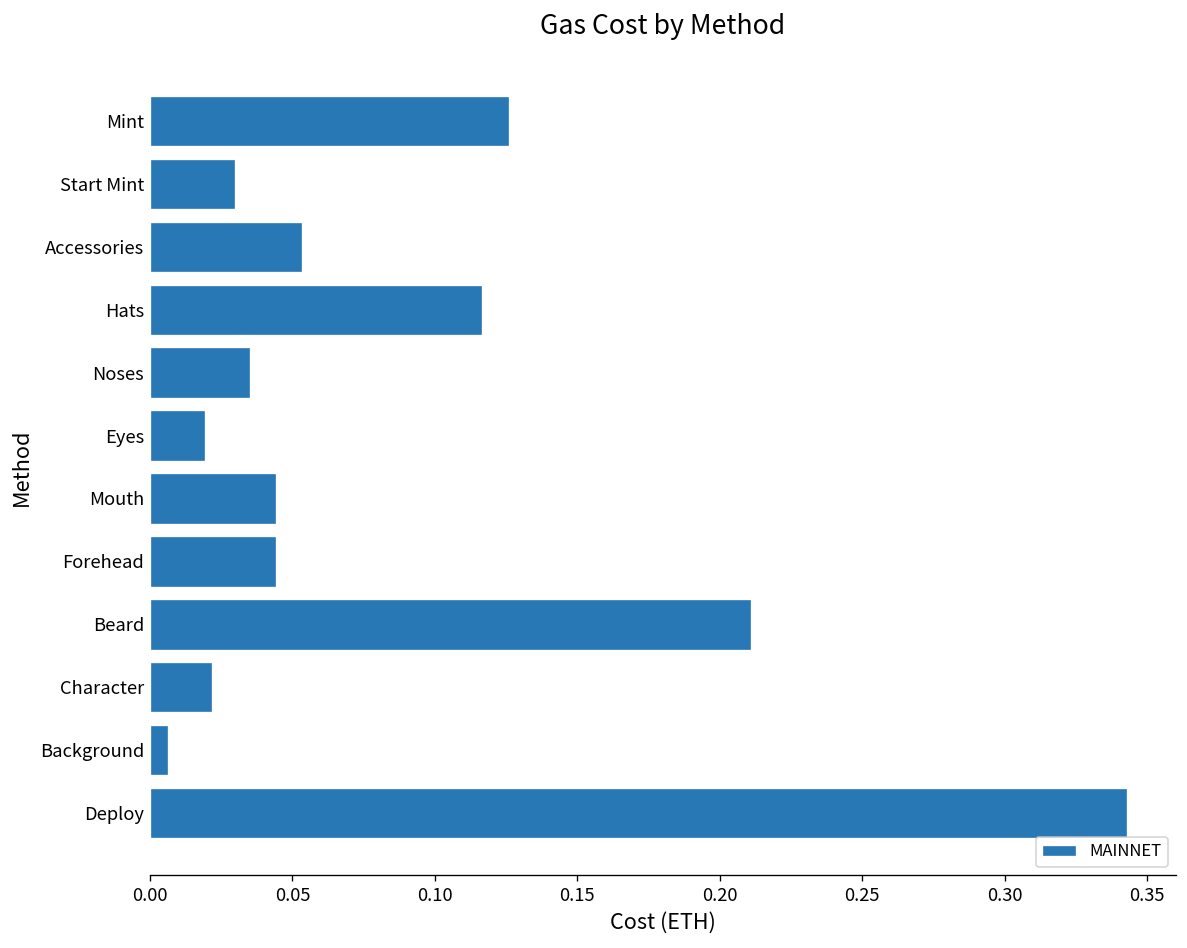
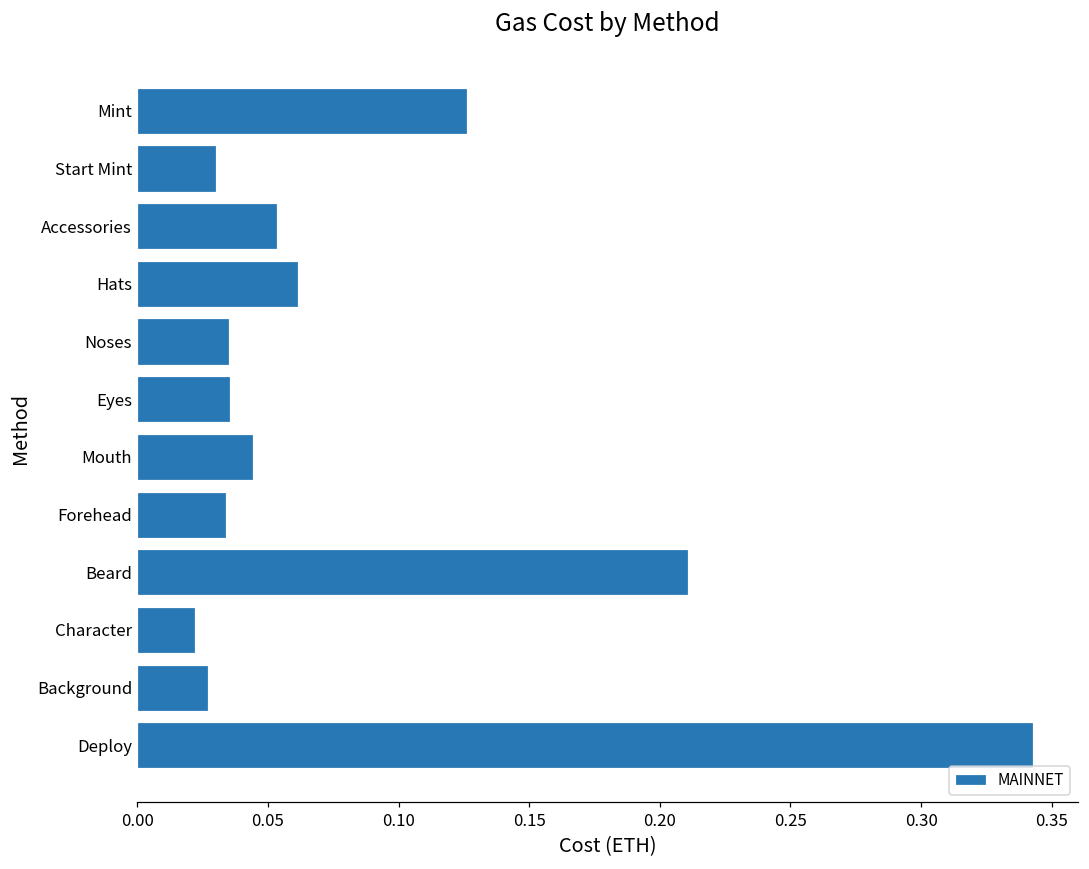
Hats: 0.117 -> 0.061
Eyes: 0.019 -> 0.036
Forehead: 0.044 -> 0.034
Background: 0.006 -> 0.027
